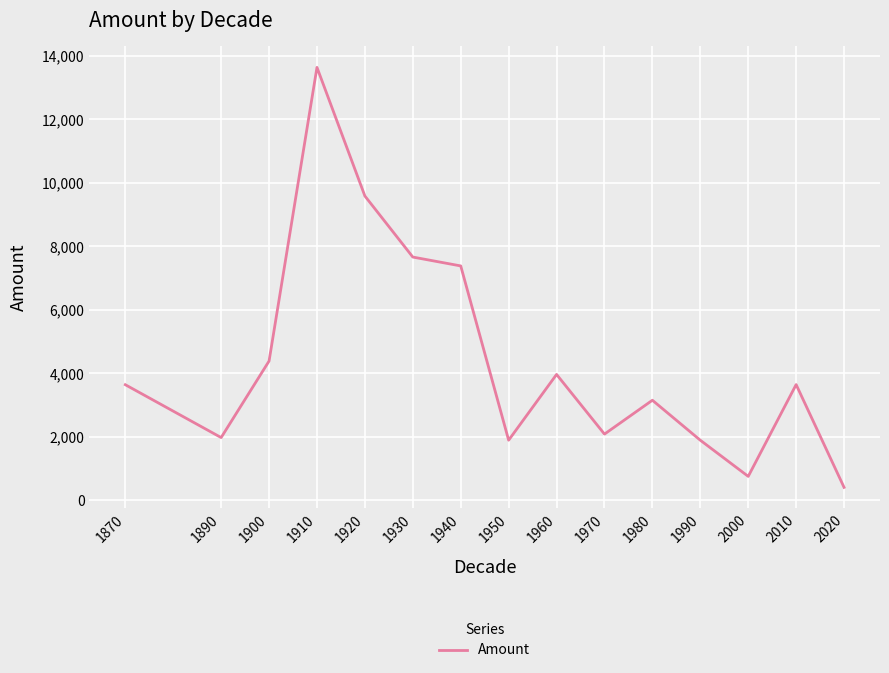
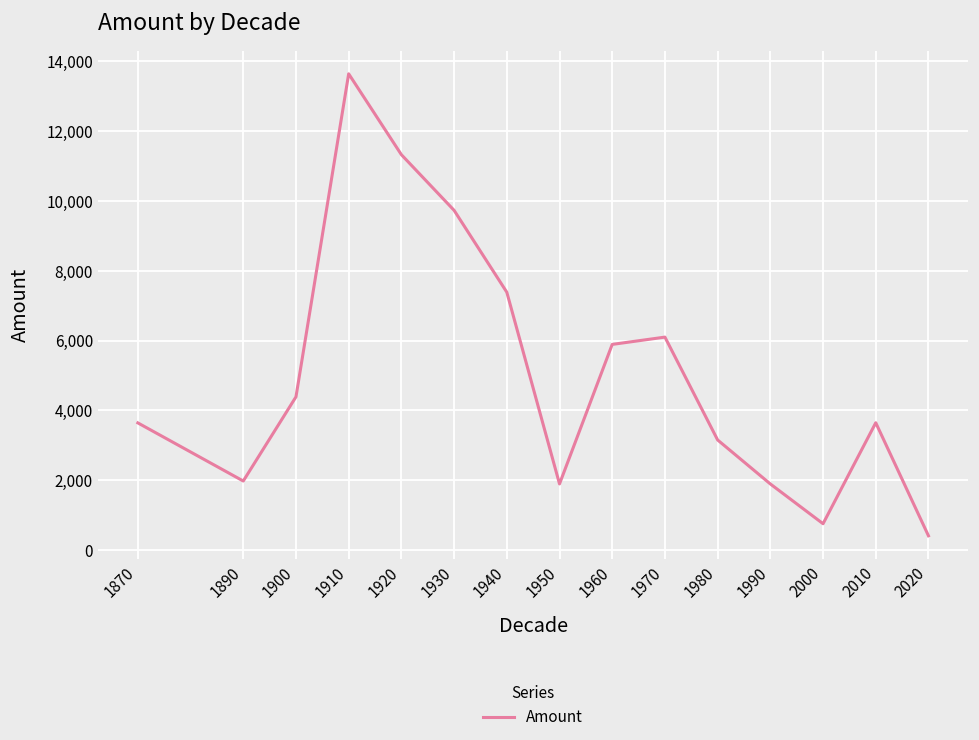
1920: 9,600 -> 11,300
1930: 7,700 -> 9,700
1960: 4,000 -> 5,900
1970: 2,100 -> 6,100
